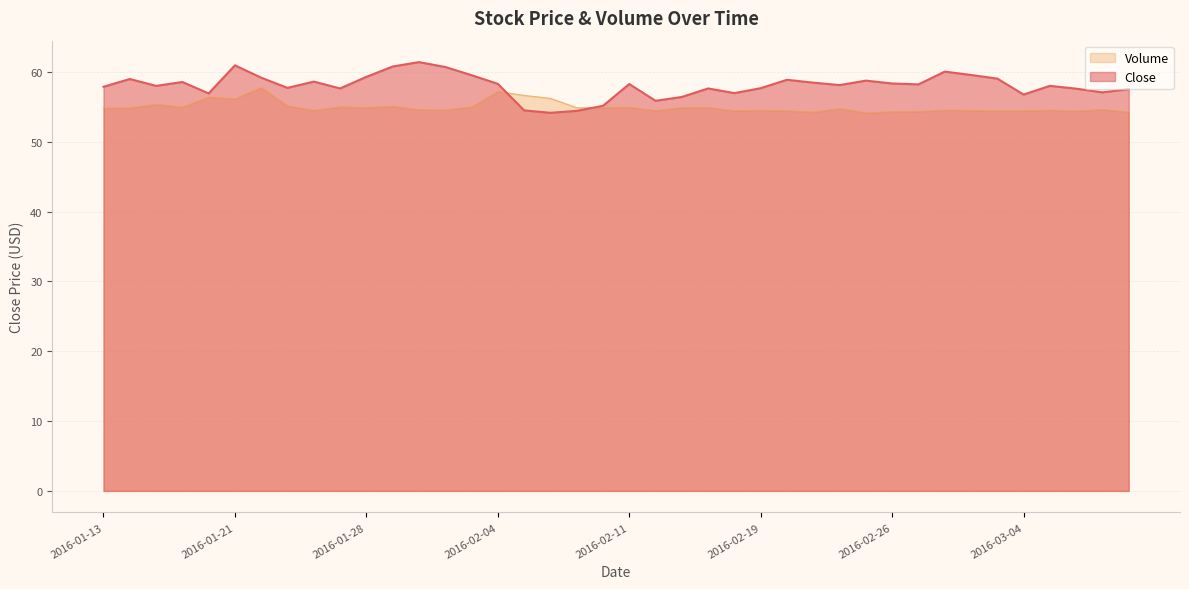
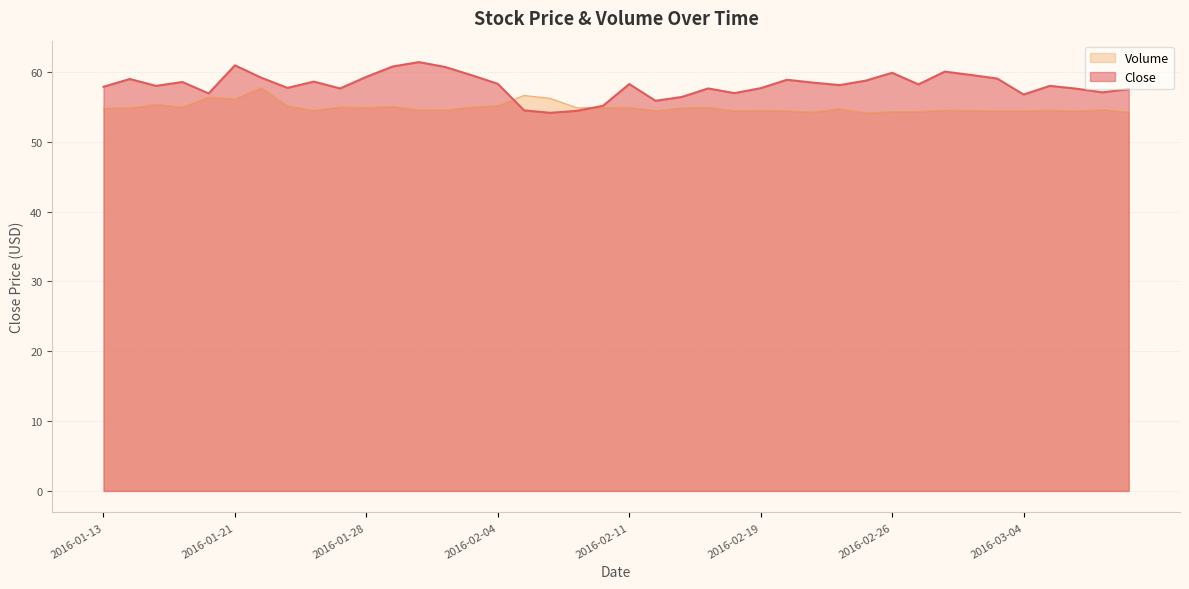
Volume, 2016-02-04: 57 -> 55
Close, 2016-02-26: 58 -> 60
